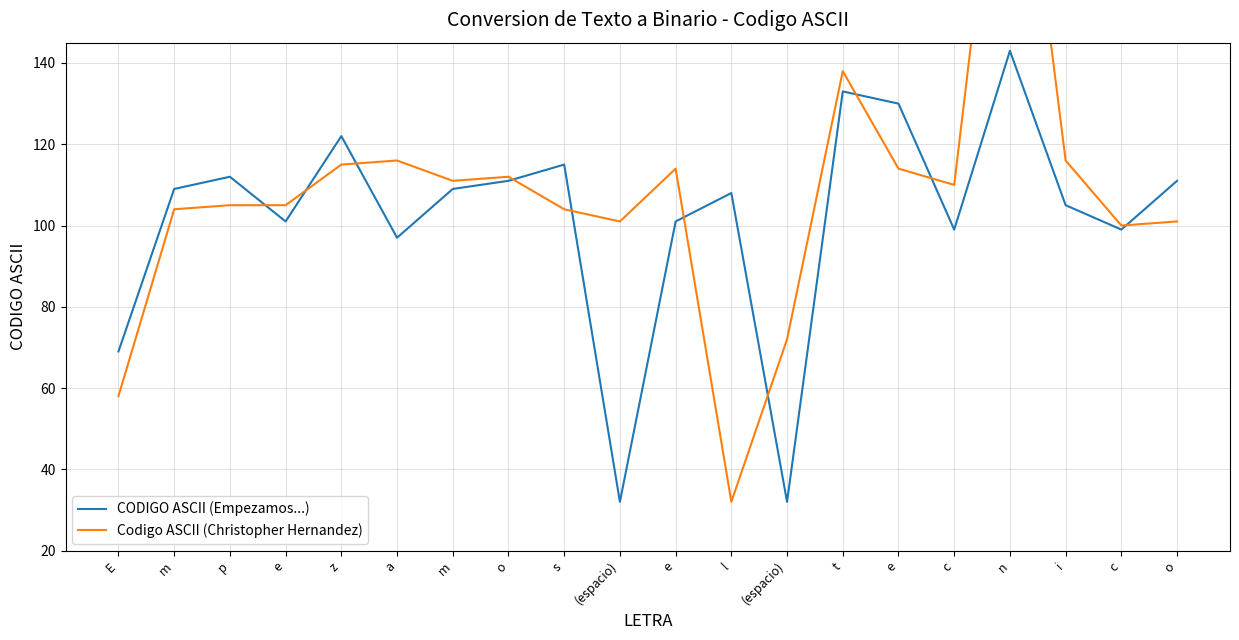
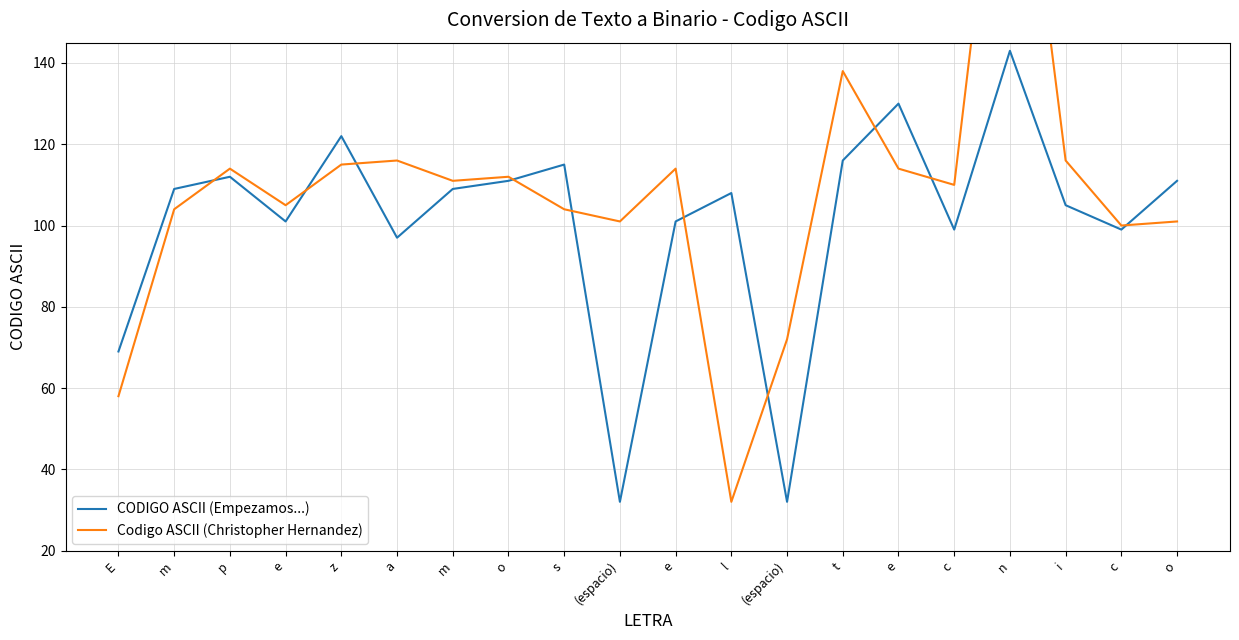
Codigo ASCII (Christopher Hernandez), p: 105 -> 114
CODIGO ASCII (Empezamos...), t: 133 -> 116
